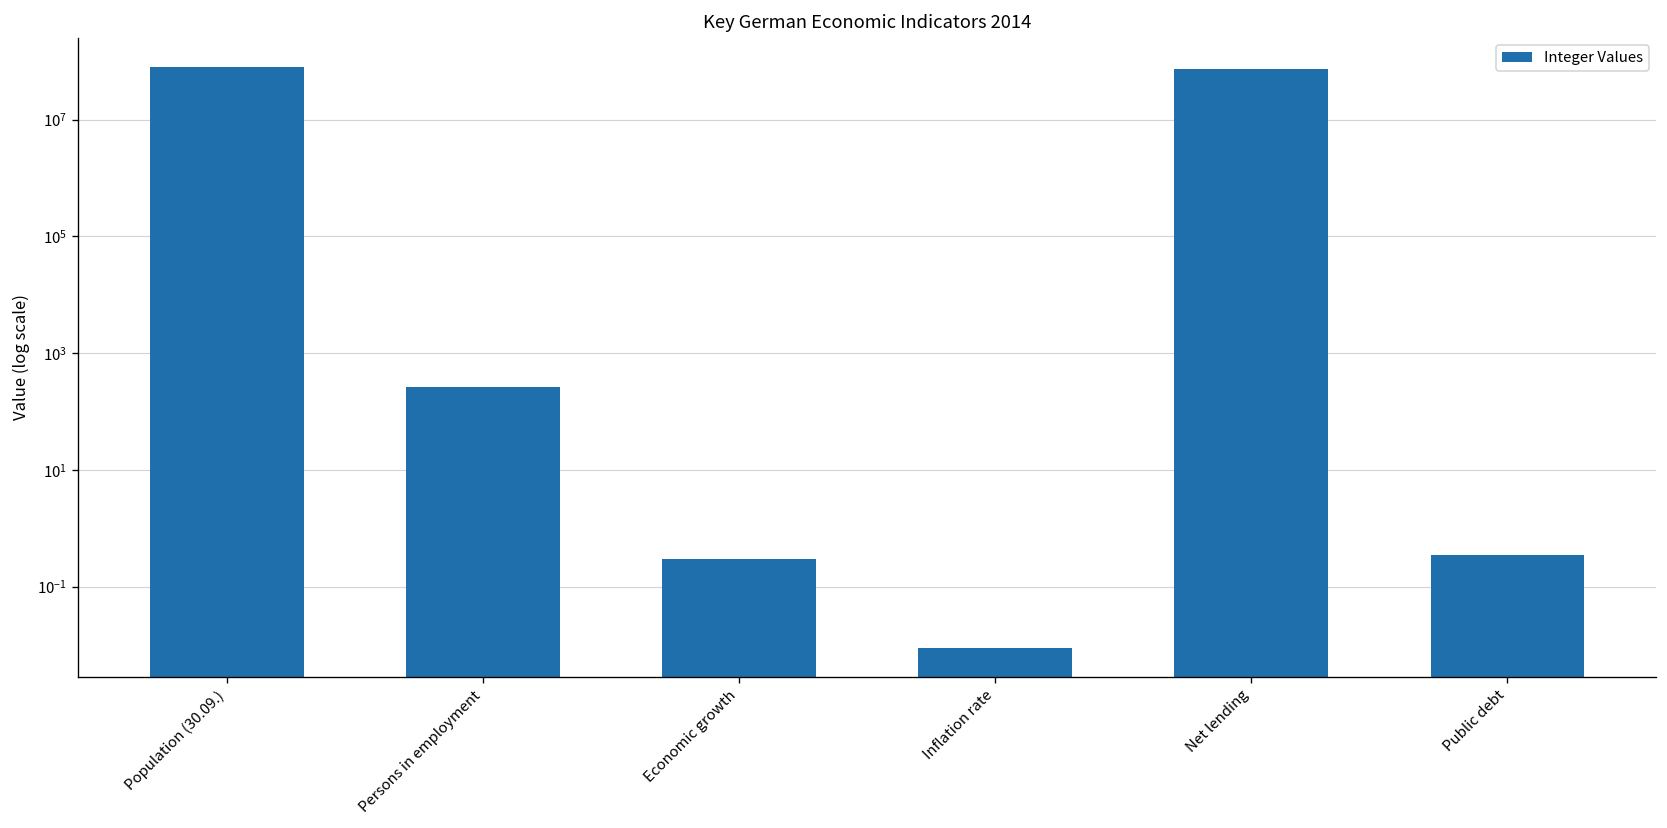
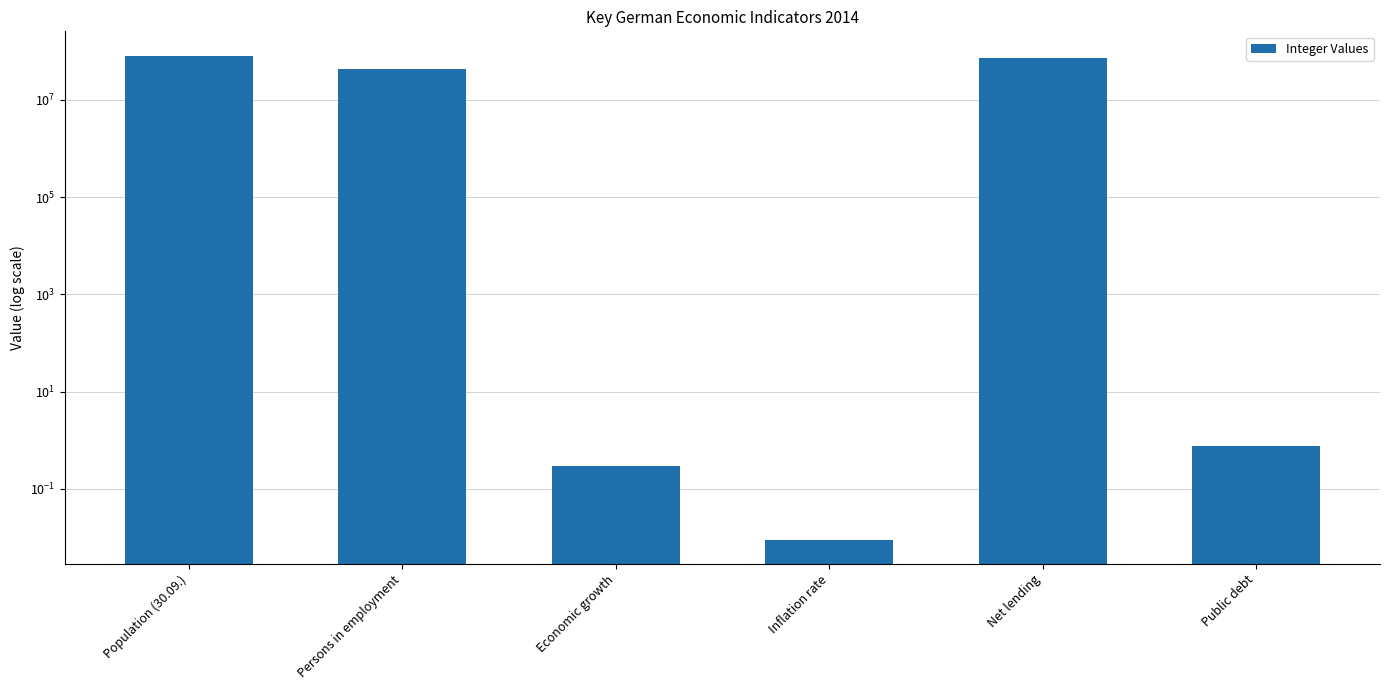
Persons in employment: 300 -> 40000000
Public debt: 0.4 -> 0.7
